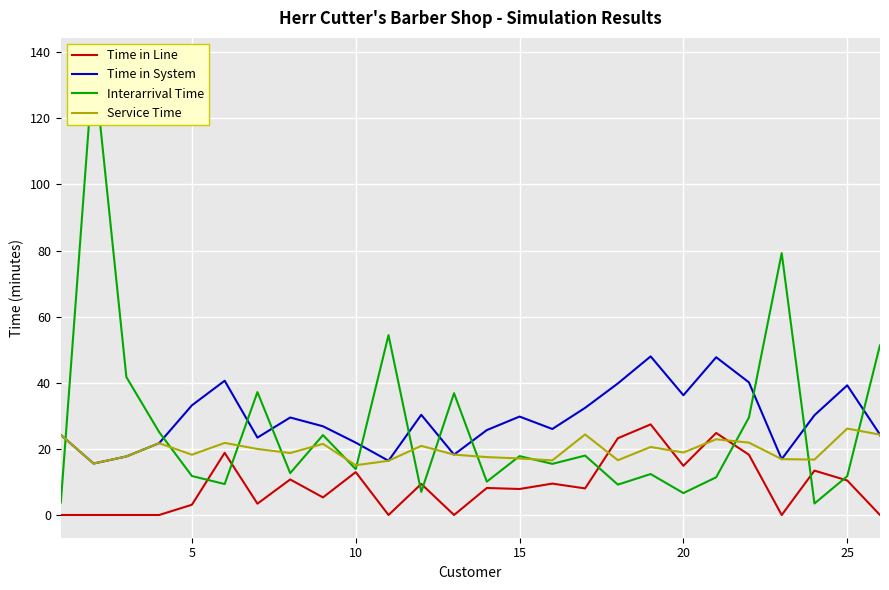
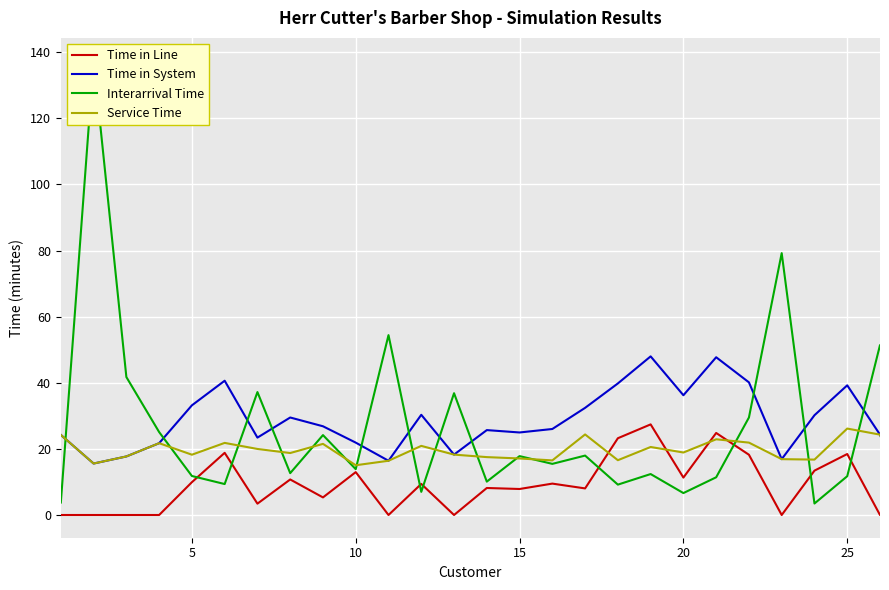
Time in Line, 5: 3 -> 10
Time in System, 15: 30 -> 25
Time in Line, 20: 15 -> 11
Time in Line, 25: 10 -> 18
